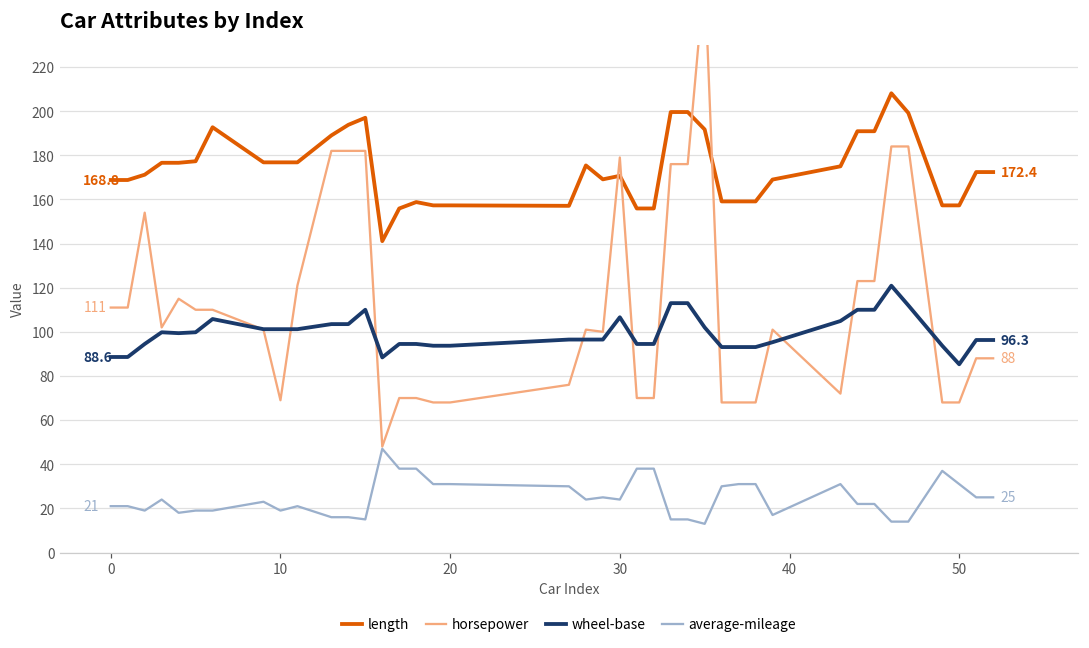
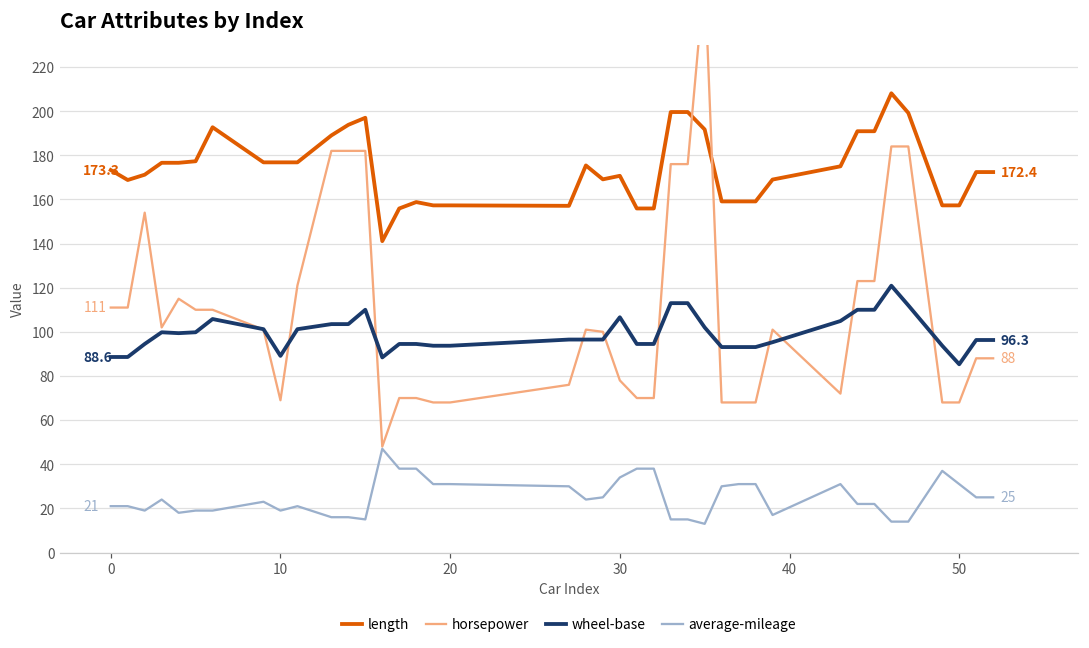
length, 0: 168.8 -> 173.3
wheel-base, 10: 101 -> 89
horsepower, 30: 179 -> 78
average-mileage, 30: 24 -> 34
